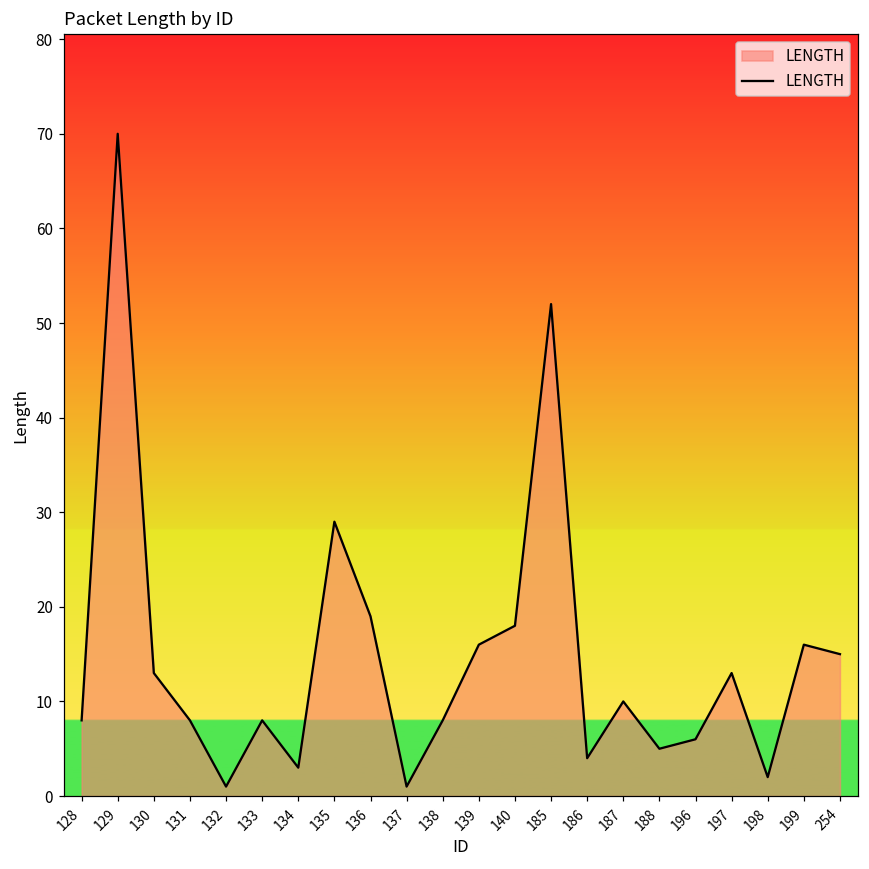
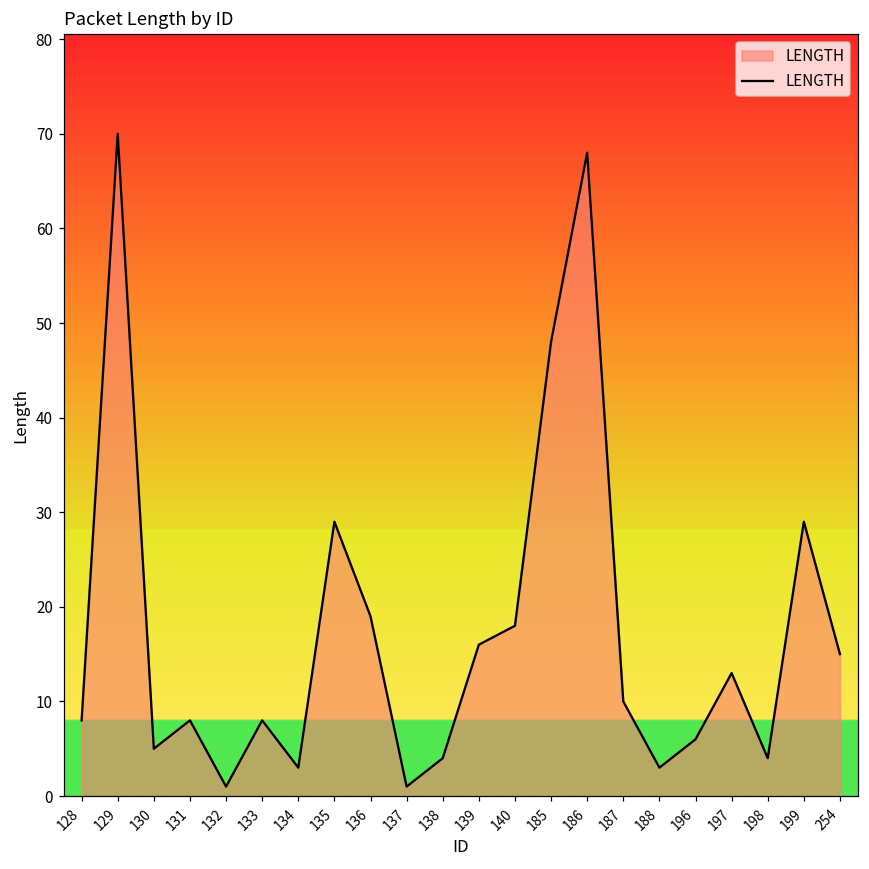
130: 13 -> 5
138: 8 -> 4
185: 52 -> 48
186: 4 -> 68
188: 5 -> 3
198: 2 -> 4
199: 16 -> 29
